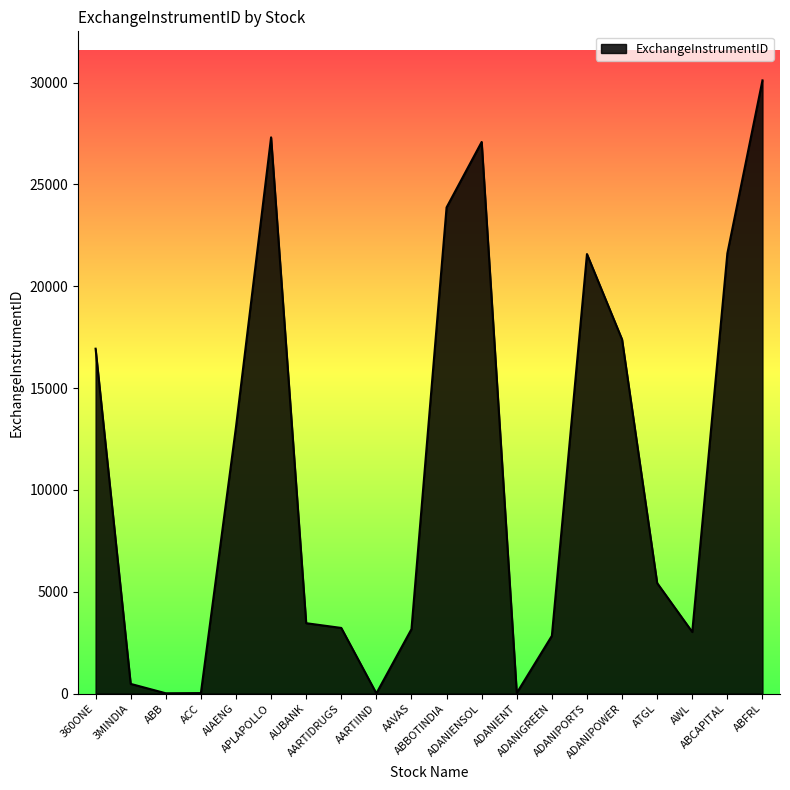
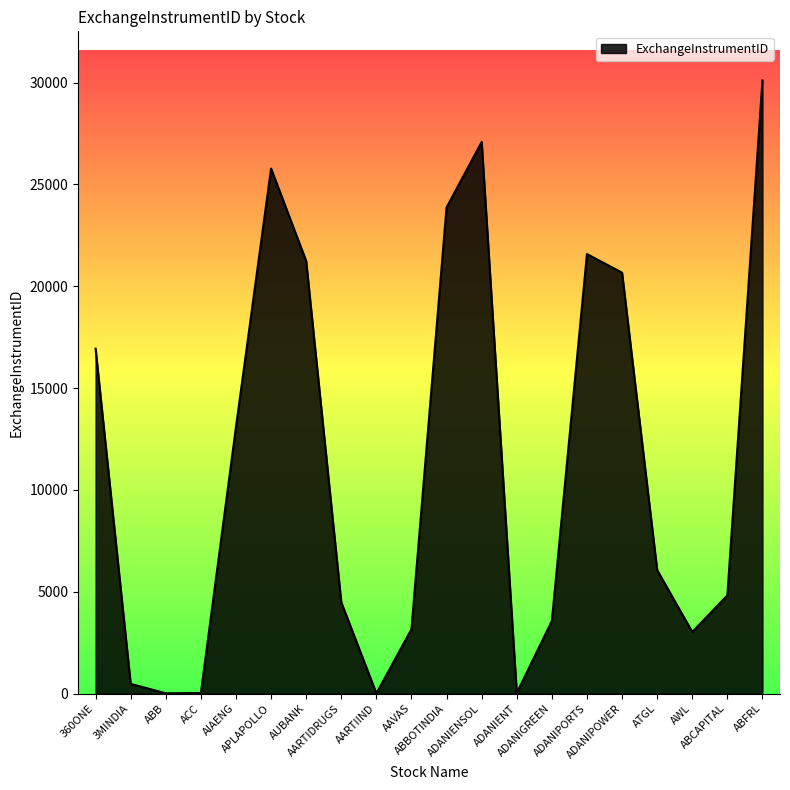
APLAPOLLO: 27300 -> 25800
AUBANK: 3500 -> 21200
AARTIDRUGS: 3200 -> 4500
ADANIGREEN: 2800 -> 3600
ADANIPOWER: 17400 -> 20700
ATGL: 5400 -> 6100
ABCAPITAL: 21600 -> 4800
